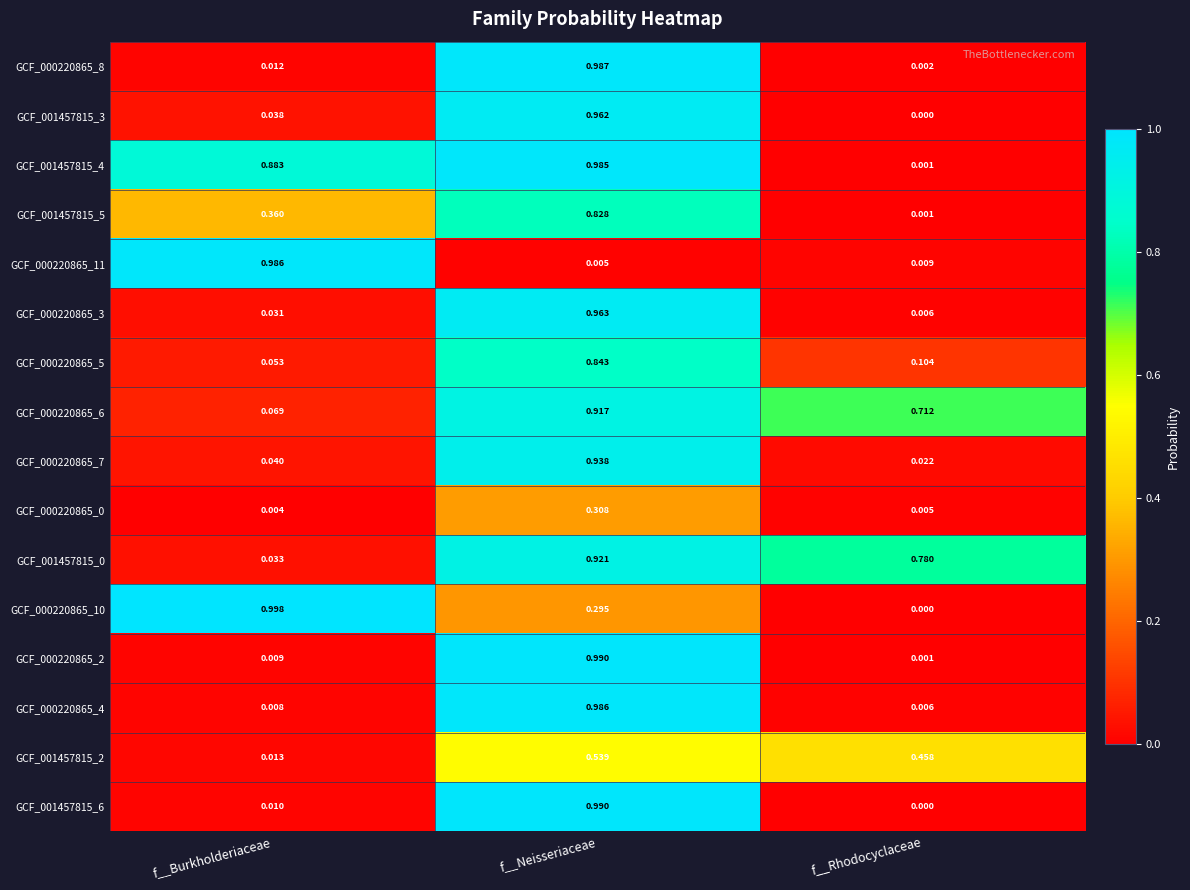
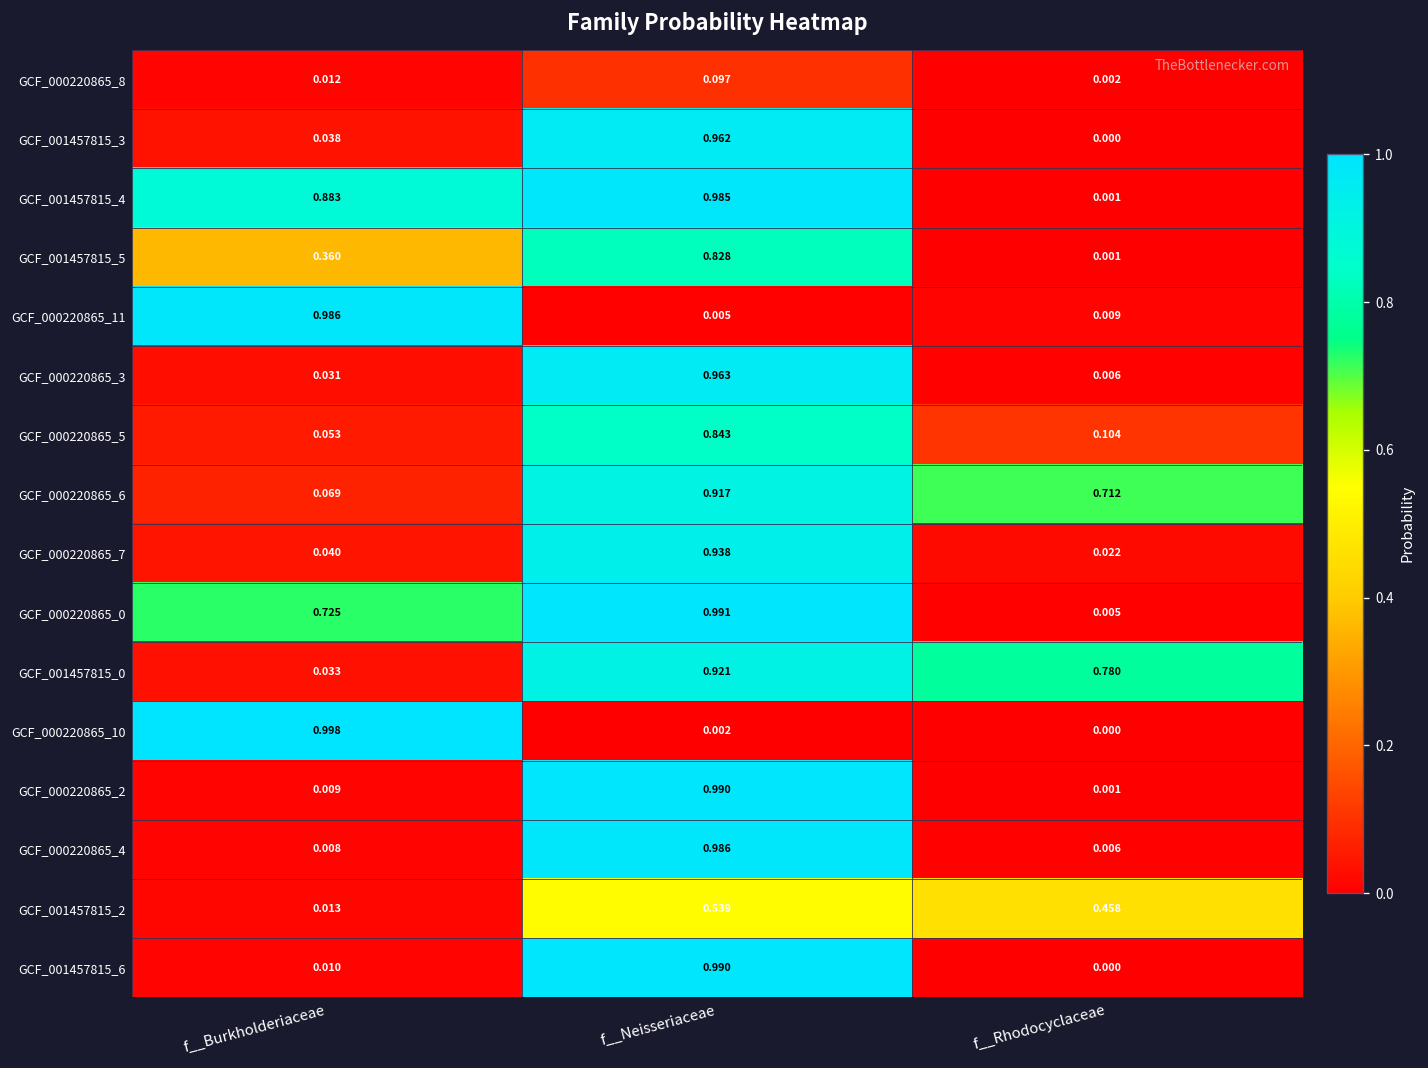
GCF_000220865_8, f__Neisseriaceae: 0.987 -> 0.097
GCF_000220865_0, f__Burkholderiaceae: 0.004 -> 0.725
GCF_000220865_0, f__Neisseriaceae: 0.308 -> 0.991
GCF_000220865_10, f__Neisseriaceae: 0.295 -> 0.002
